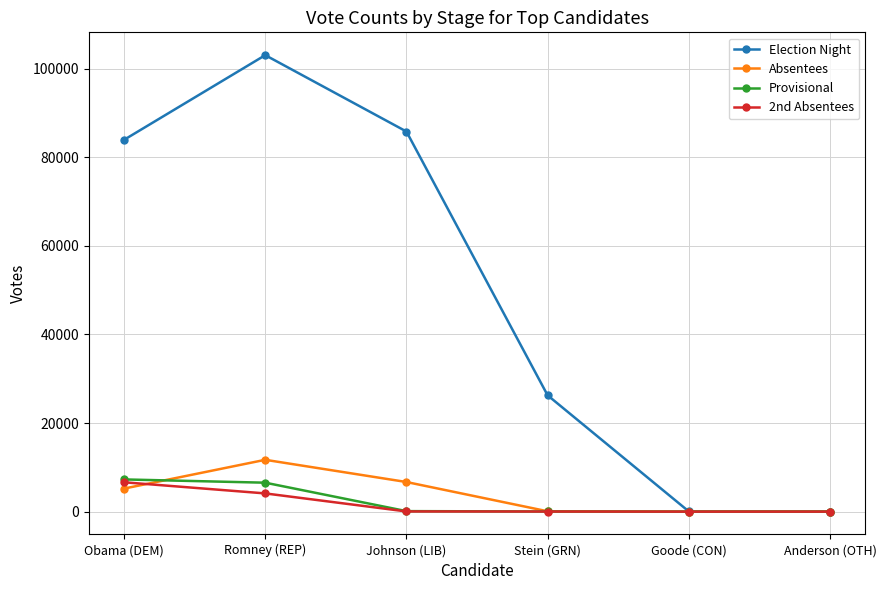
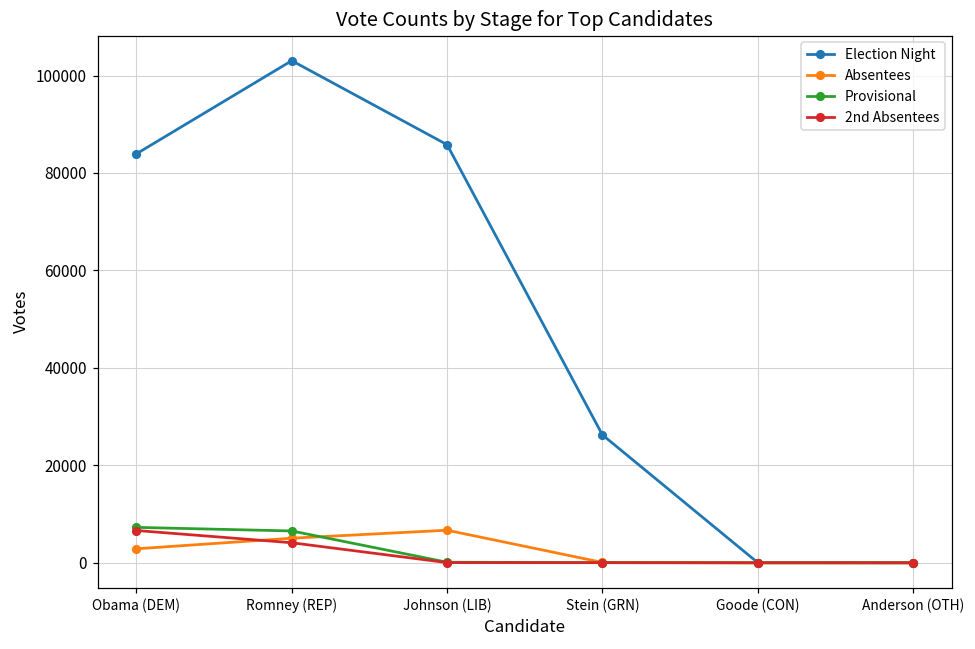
Absentees, Obama (DEM): 5000 -> 3000
Absentees, Romney (REP): 12000 -> 5000
